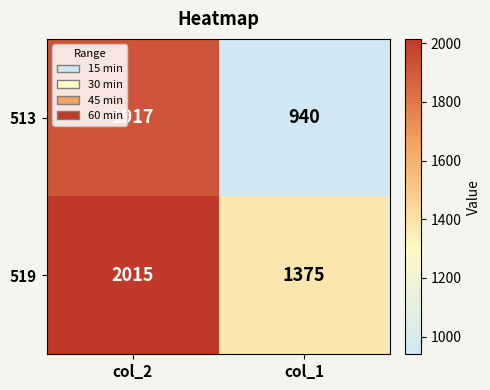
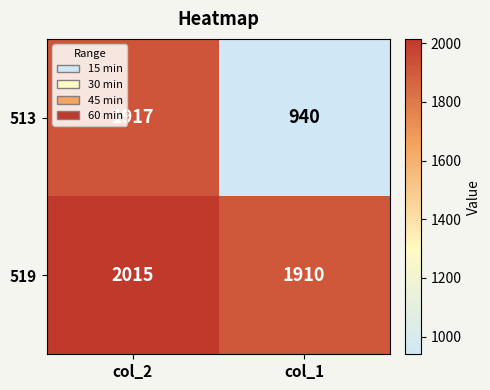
519, col_1: 1375 -> 1910
